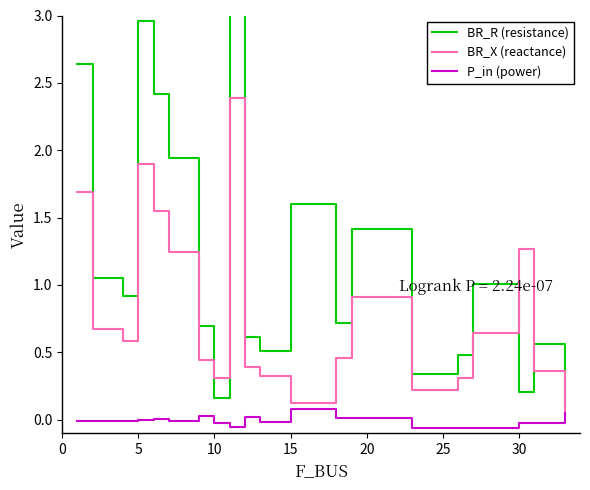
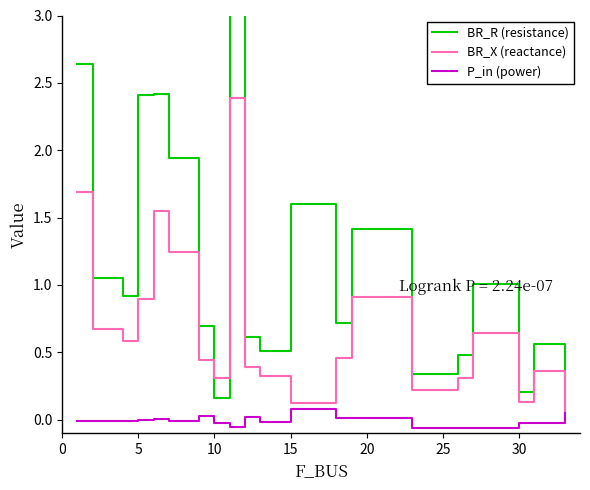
BR_R (resistance), 5: 2.96 -> 2.41
BR_X (reactance), 5: 1.89 -> 0.90
BR_X (reactance), 30: 1.27 -> 0.13
